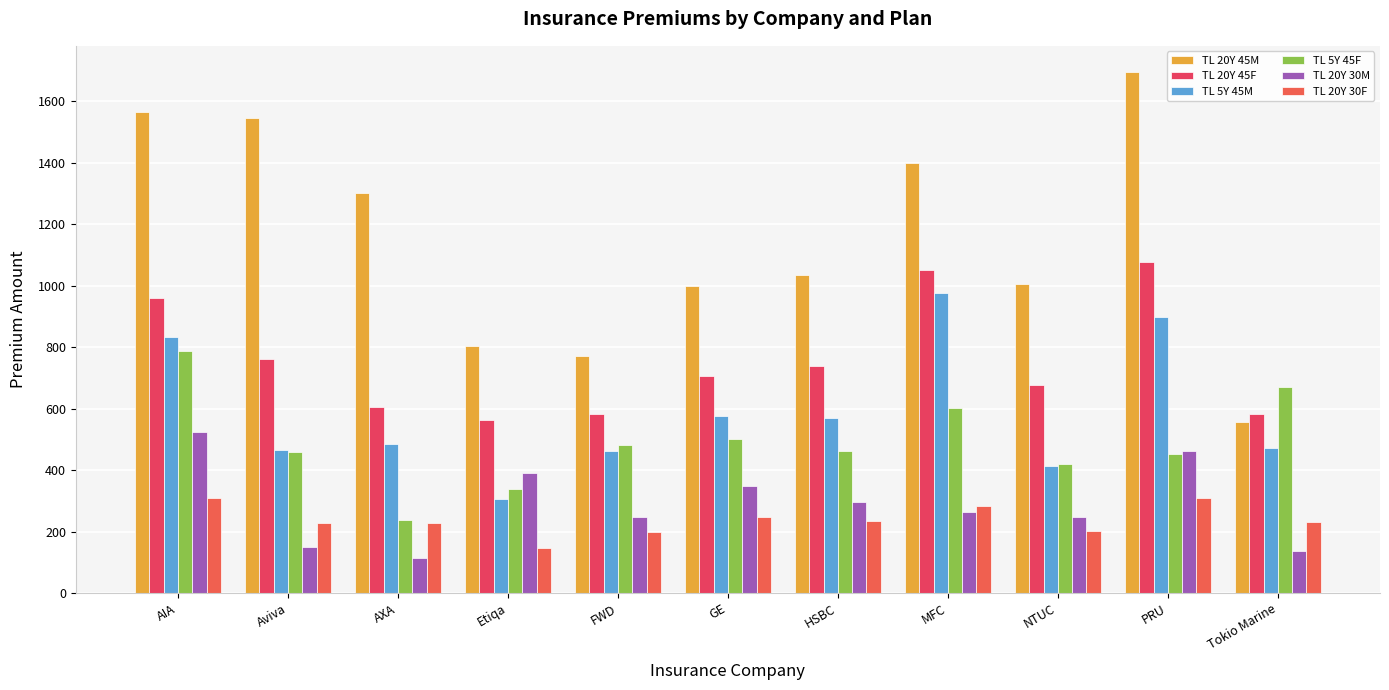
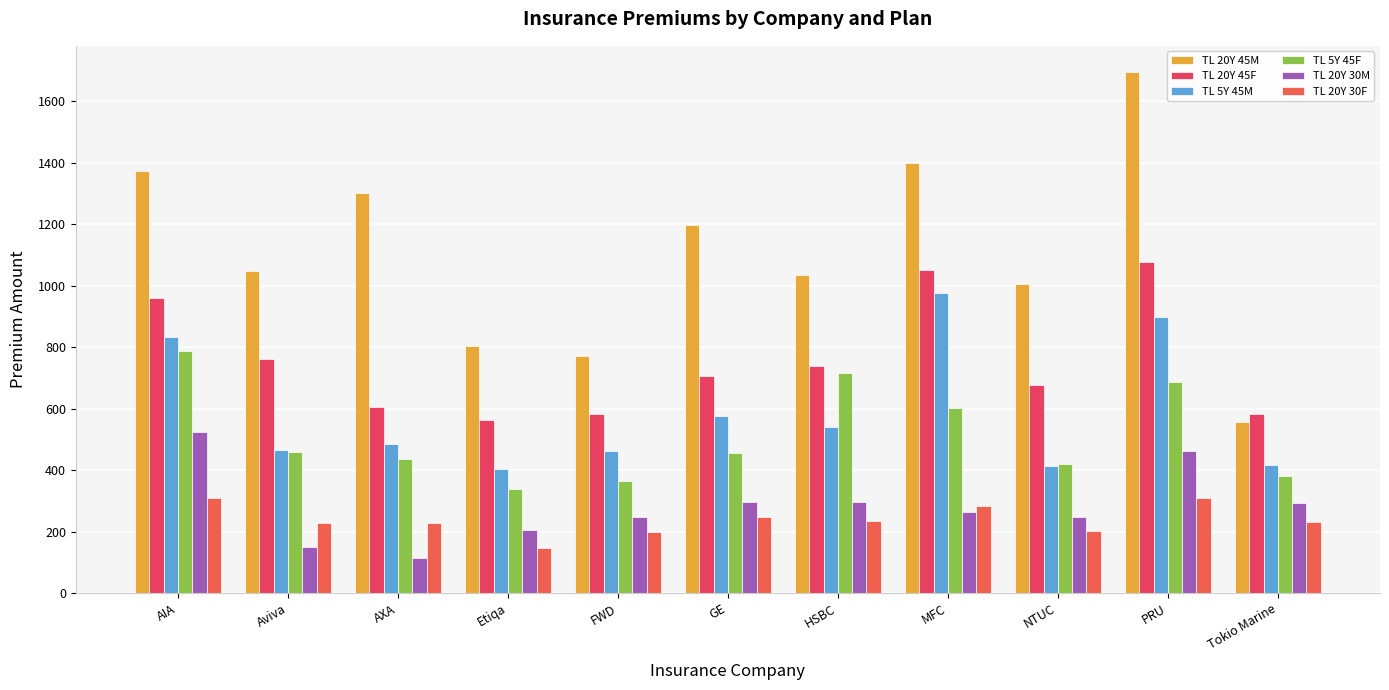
TL 20Y 45M, AIA: 1570 -> 1370
TL 20Y 45M, Aviva: 1550 -> 1050
TL 5Y 45F, AXA: 240 -> 440
TL 5Y 45M, Etiqa: 310 -> 400
TL 20Y 30M, Etiqa: 390 -> 200
TL 5Y 45F, FWD: 480 -> 360
TL 20Y 45M, GE: 1000 -> 1200
TL 5Y 45F, GE: 500 -> 460
TL 20Y 30M, GE: 350 -> 300
TL 5Y 45M, HSBC: 570 -> 540
TL 5Y 45F, HSBC: 460 -> 720
TL 5Y 45F, PRU: 450 -> 690
TL 5Y 45M, Tokio Marine: 470 -> 420
TL 5Y 45F, Tokio Marine: 670 -> 380
TL 20Y 30M, Tokio Marine: 140 -> 290
